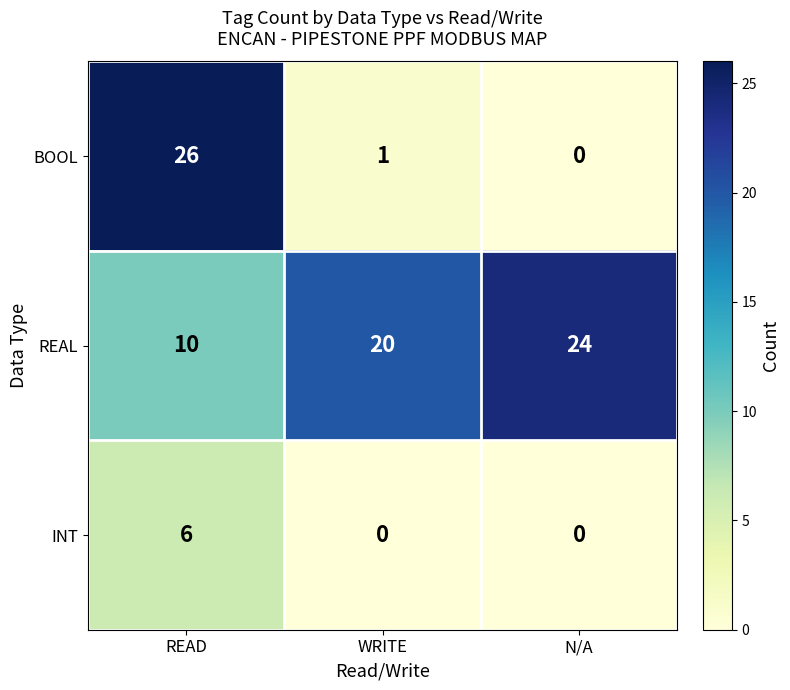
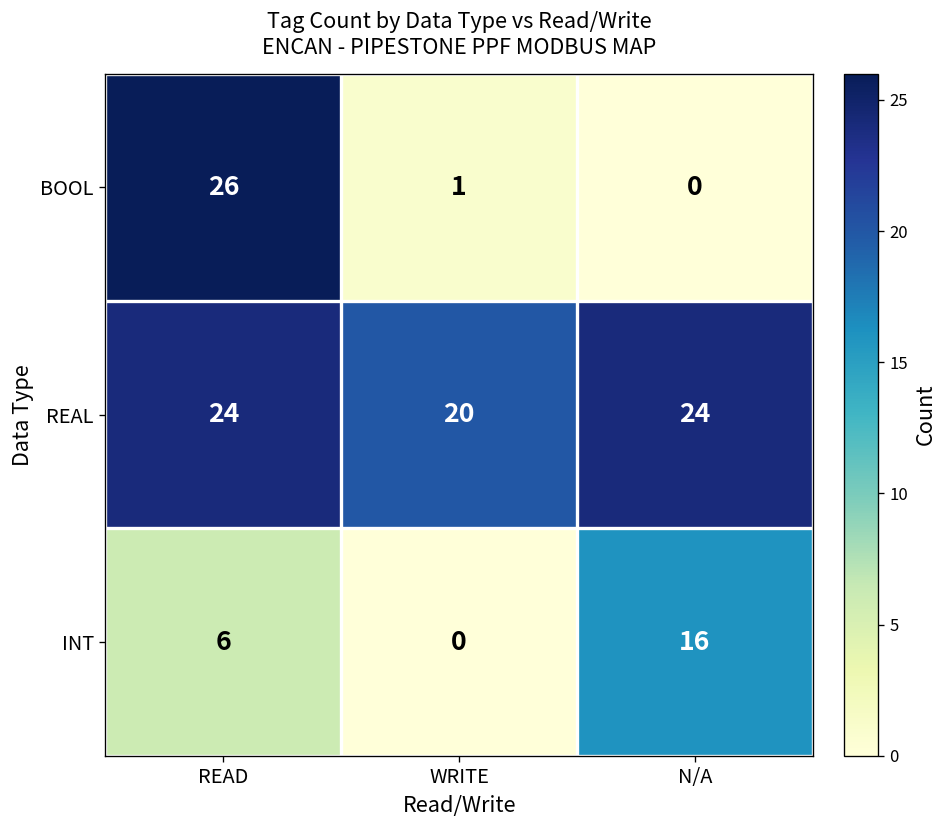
REAL, READ: 10 -> 24
INT, N/A: 0 -> 16
